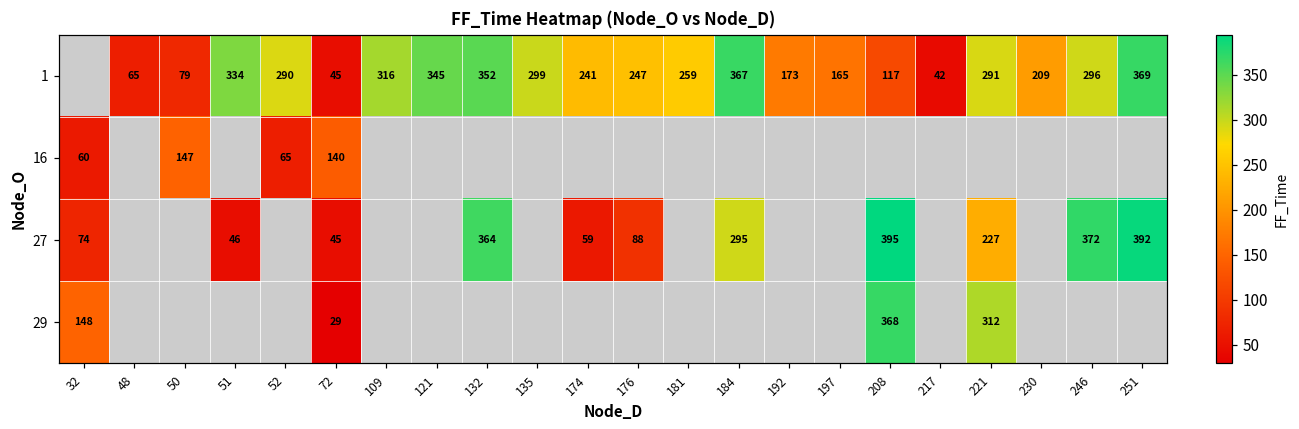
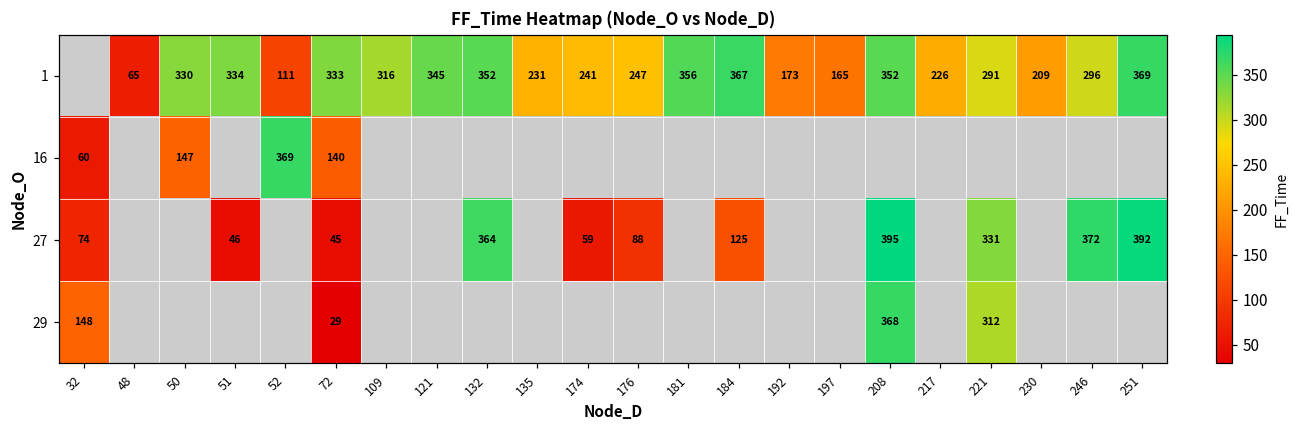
1, 50: 79 -> 330
1, 52: 290 -> 111
1, 72: 45 -> 333
1, 135: 299 -> 231
1, 181: 259 -> 356
1, 208: 117 -> 352
1, 217: 42 -> 226
16, 52: 65 -> 369
27, 184: 295 -> 125
27, 221: 227 -> 331
